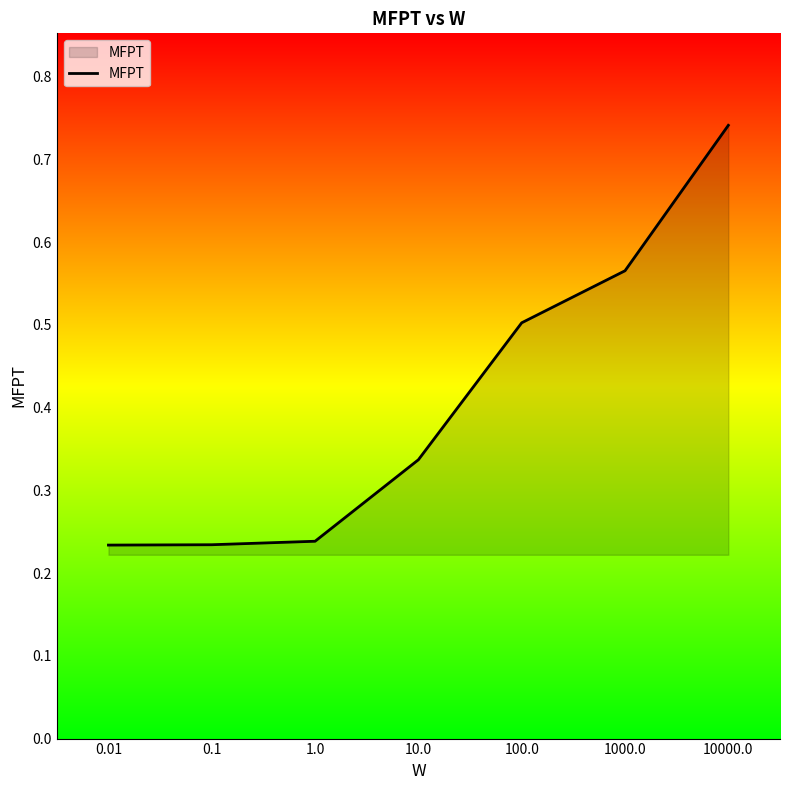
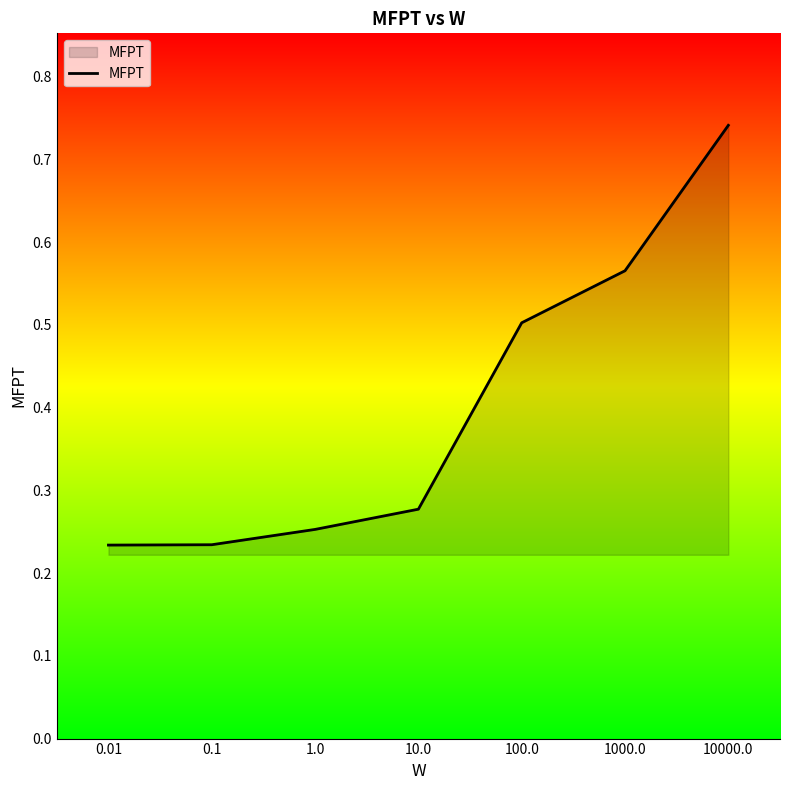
1.0: 0.24 -> 0.25
10.0: 0.34 -> 0.28
